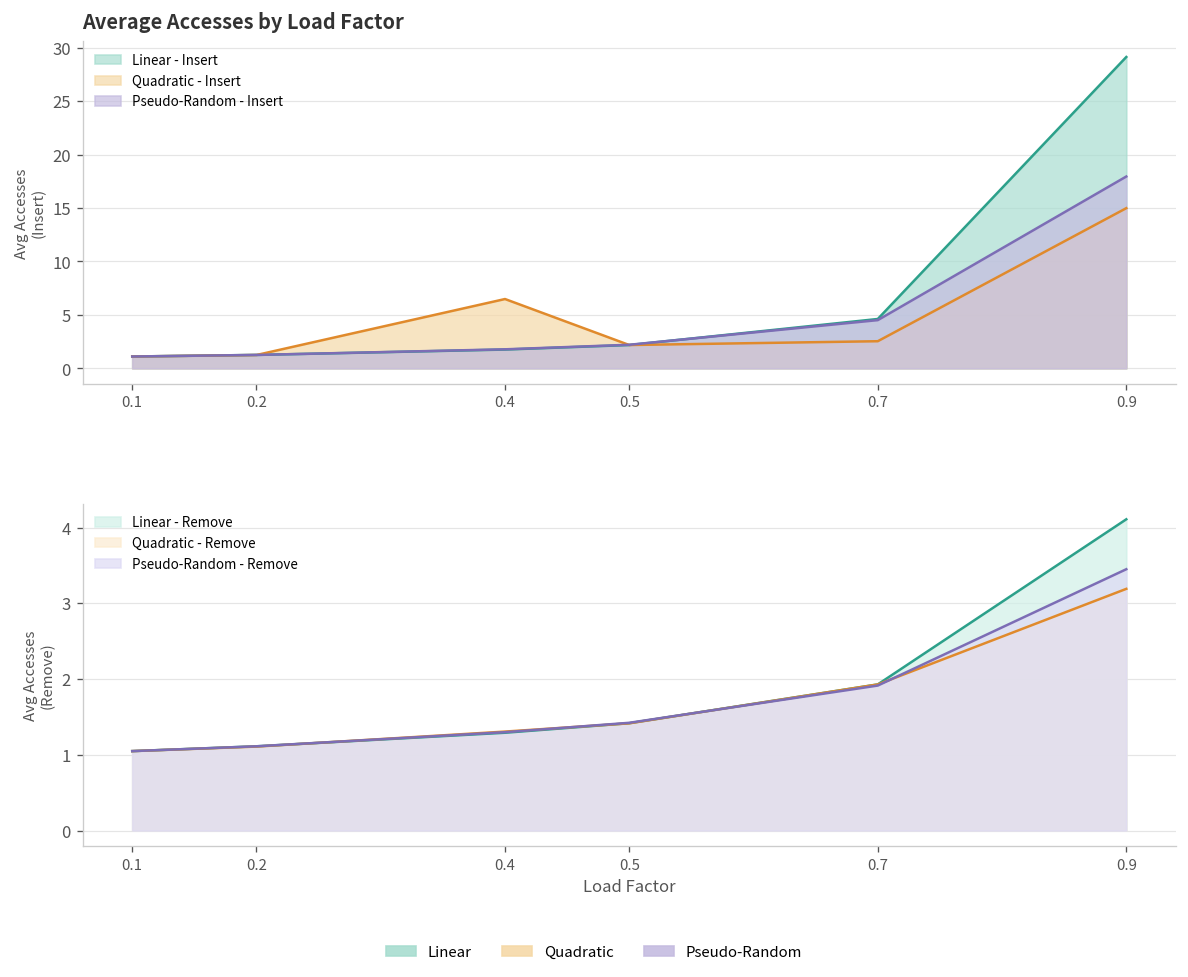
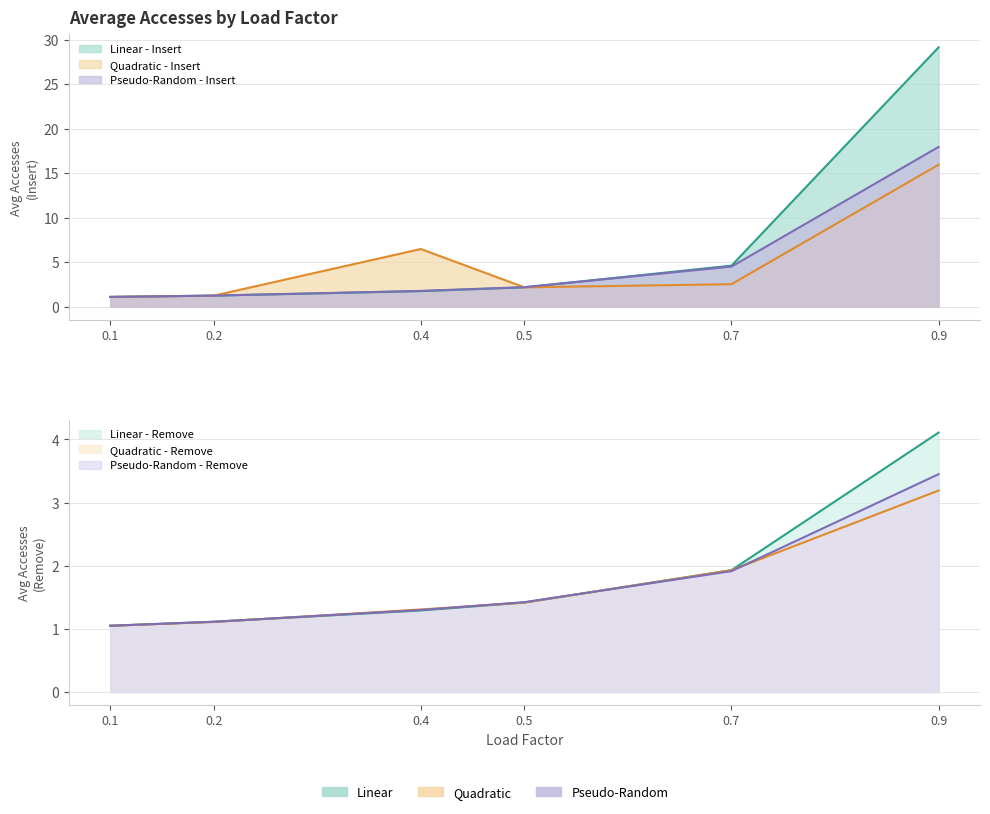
Average Accesses by Load Factor, Quadratic - Insert, 0.9: 15 -> 16
